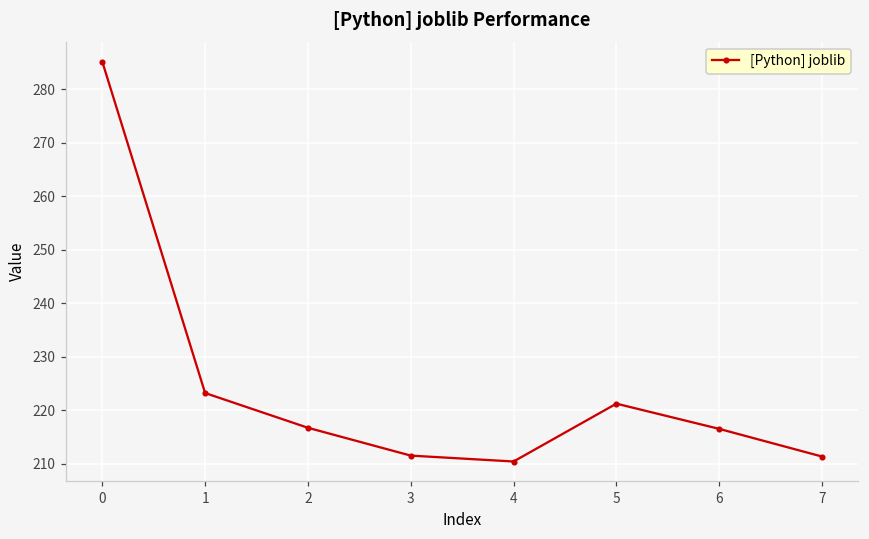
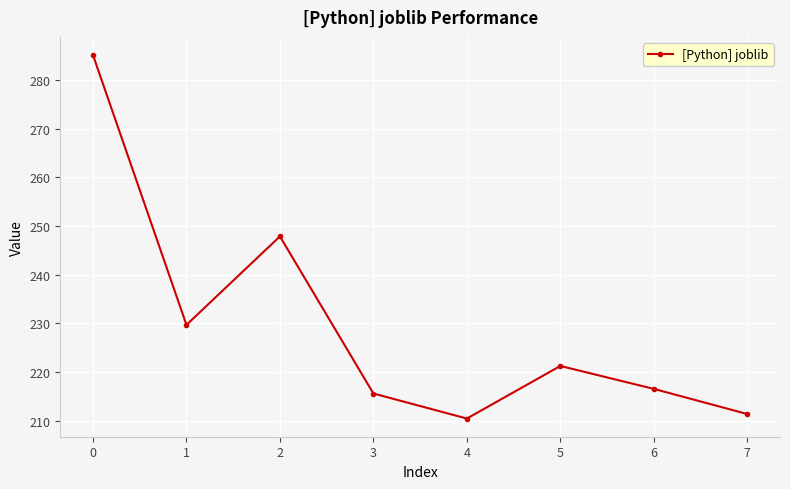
1: 223 -> 230
2: 217 -> 248
3: 212 -> 216
